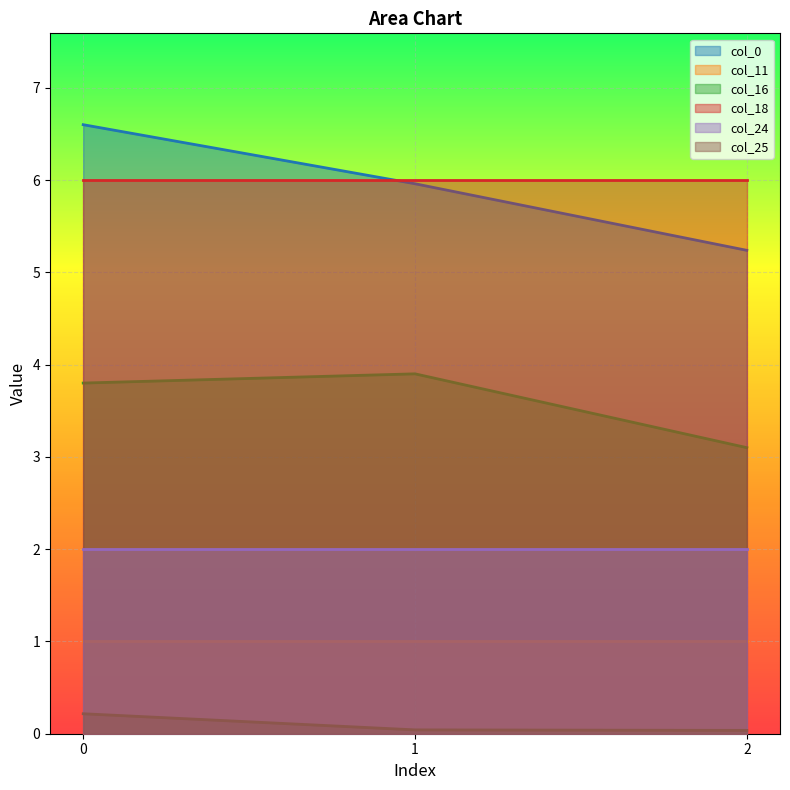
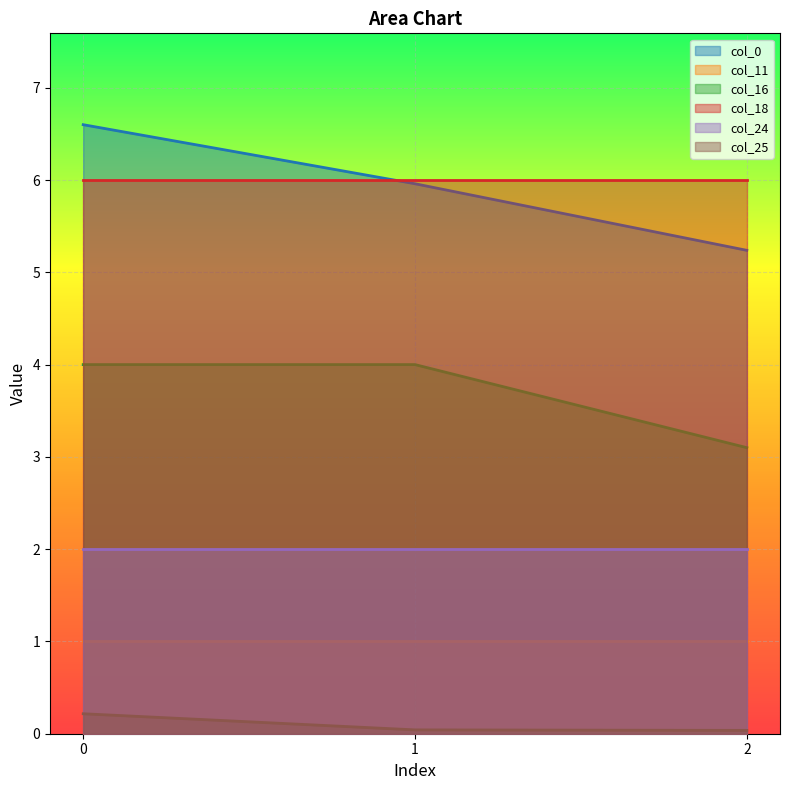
col_16, 0: 3.8 -> 4.0
col_16, 1: 3.9 -> 4.0
